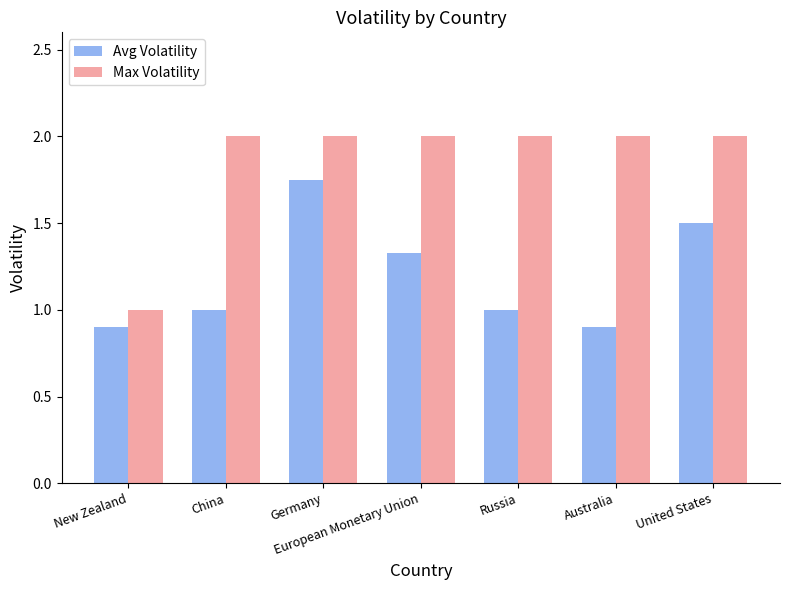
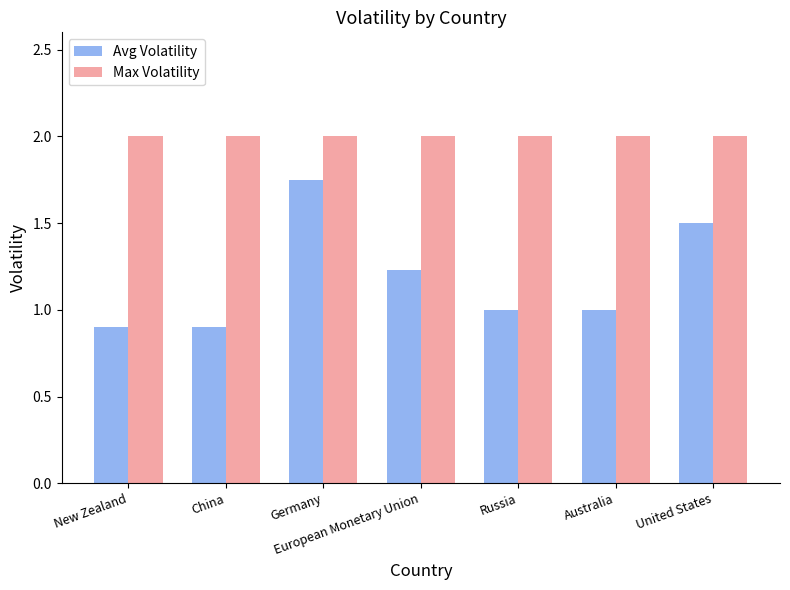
Max Volatility, New Zealand: 1 -> 2
Avg Volatility, China: 1.0 -> 0.9
Avg Volatility, European Monetary Union: 1.33 -> 1.23
Avg Volatility, Australia: 0.9 -> 1.0
